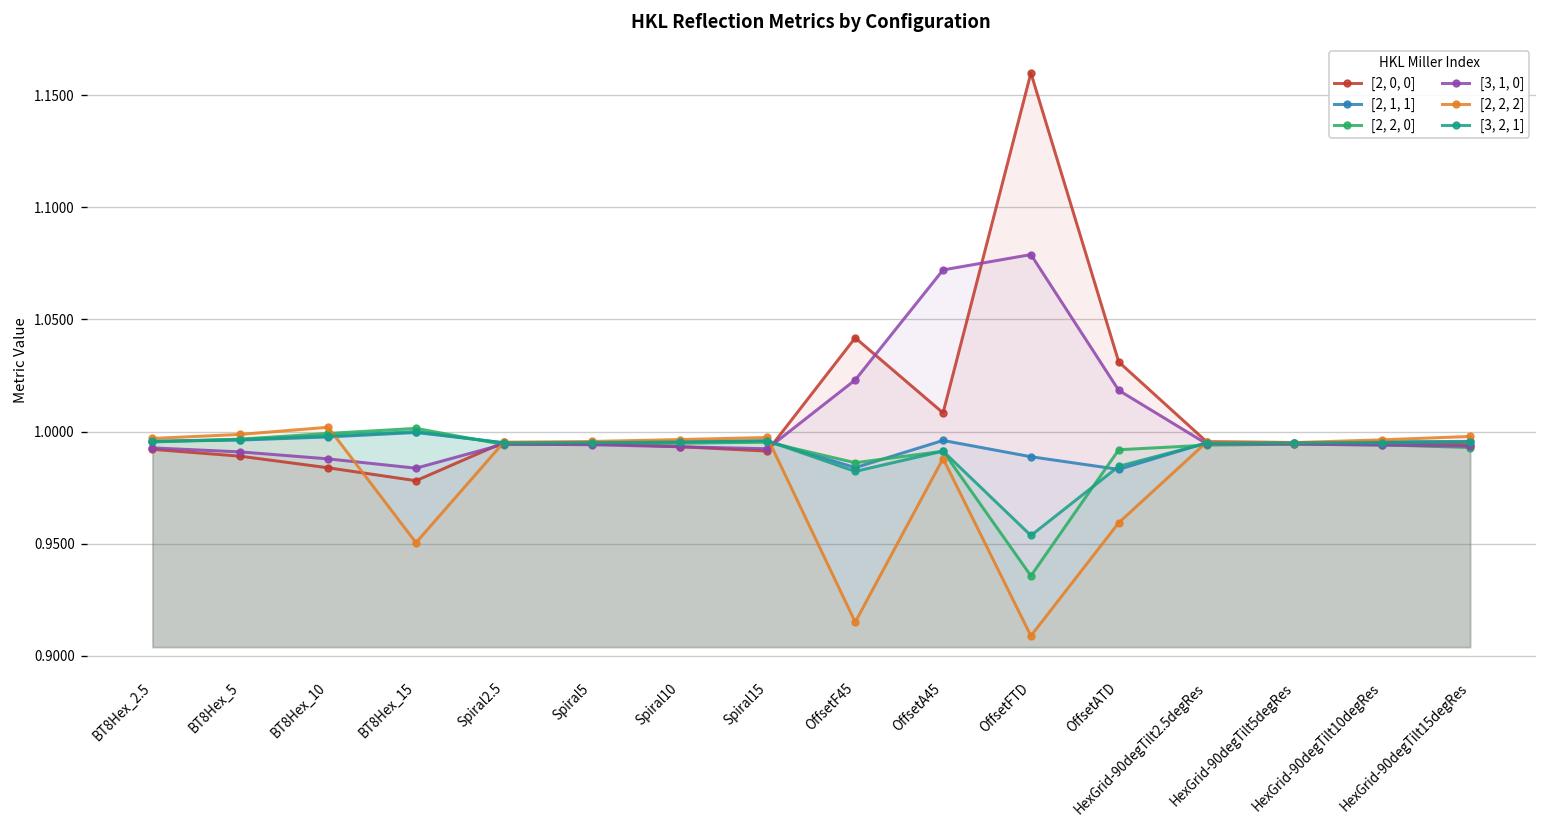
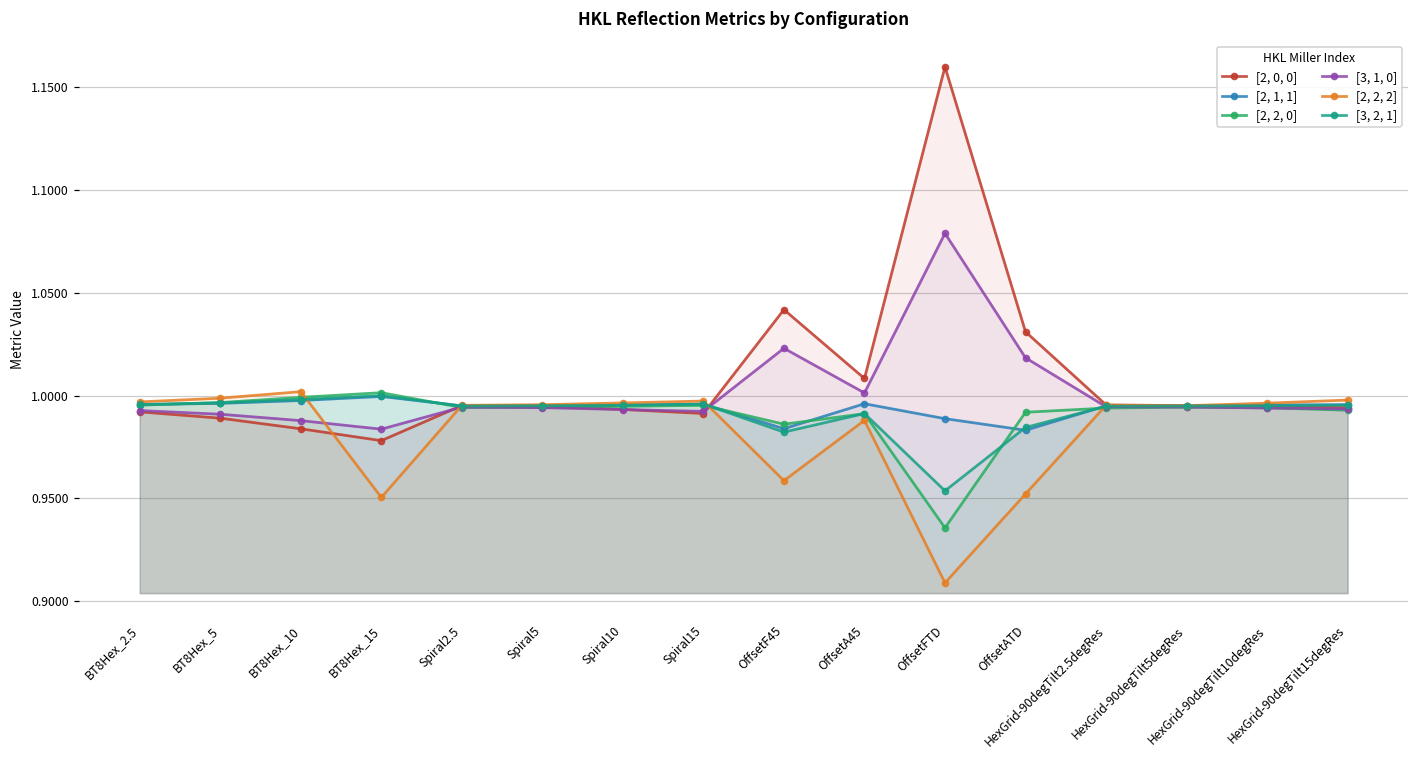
[2, 2, 2], OffsetF45: 0.915 -> 0.959
[3, 1, 0], OffsetA45: 1.072 -> 1.001
[2, 2, 2], OffsetATD: 0.959 -> 0.952
